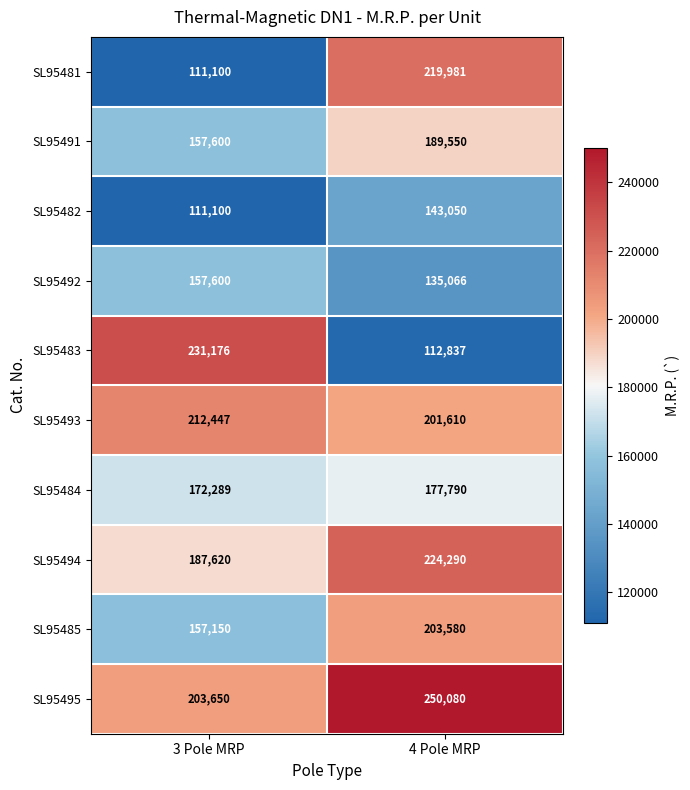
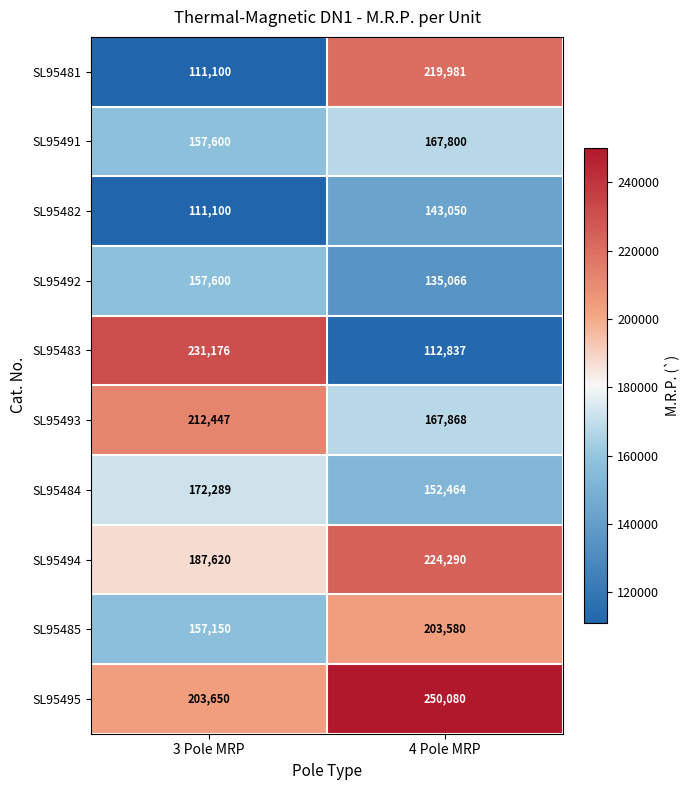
SL95491, 4 Pole MRP: 189,550 -> 167,800
SL95493, 4 Pole MRP: 201,610 -> 167,868
SL95484, 4 Pole MRP: 177,790 -> 152,464
